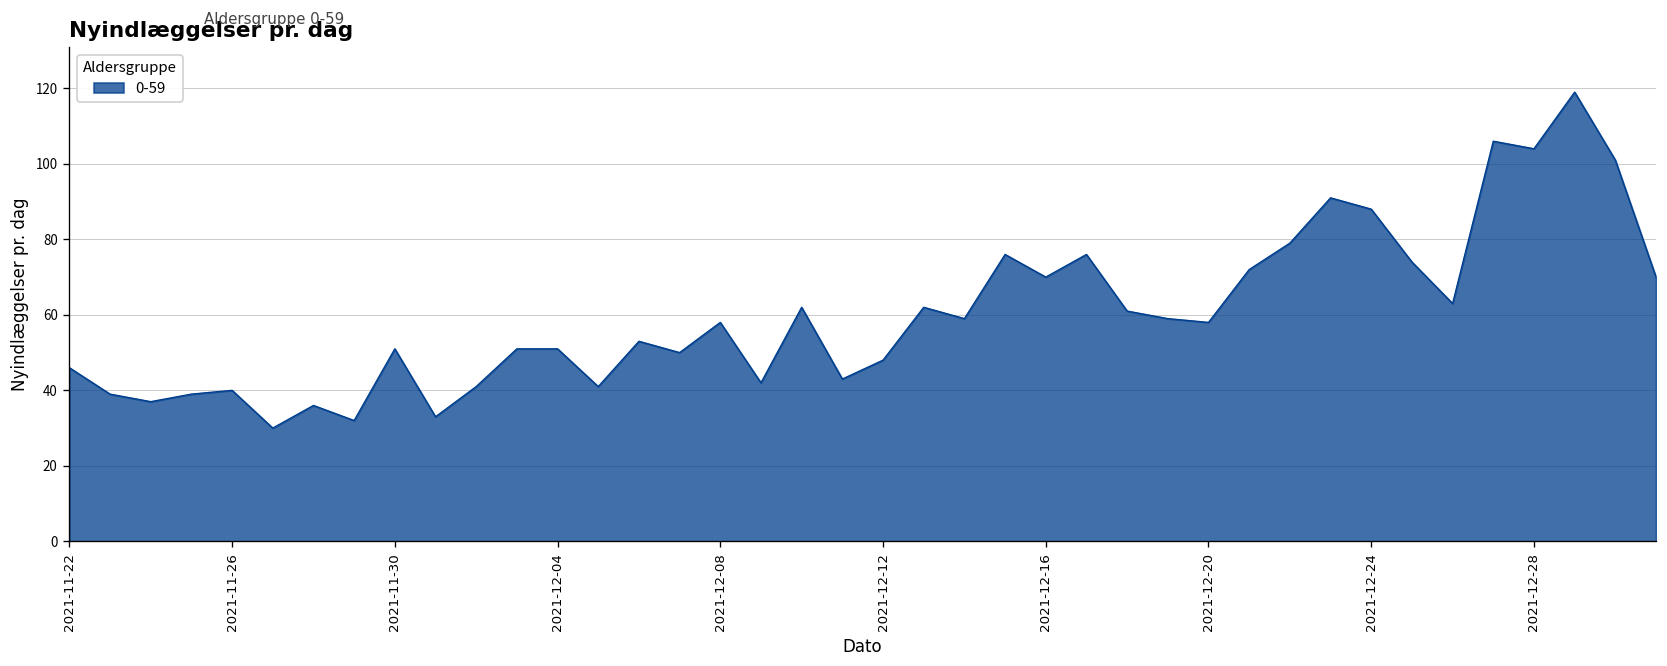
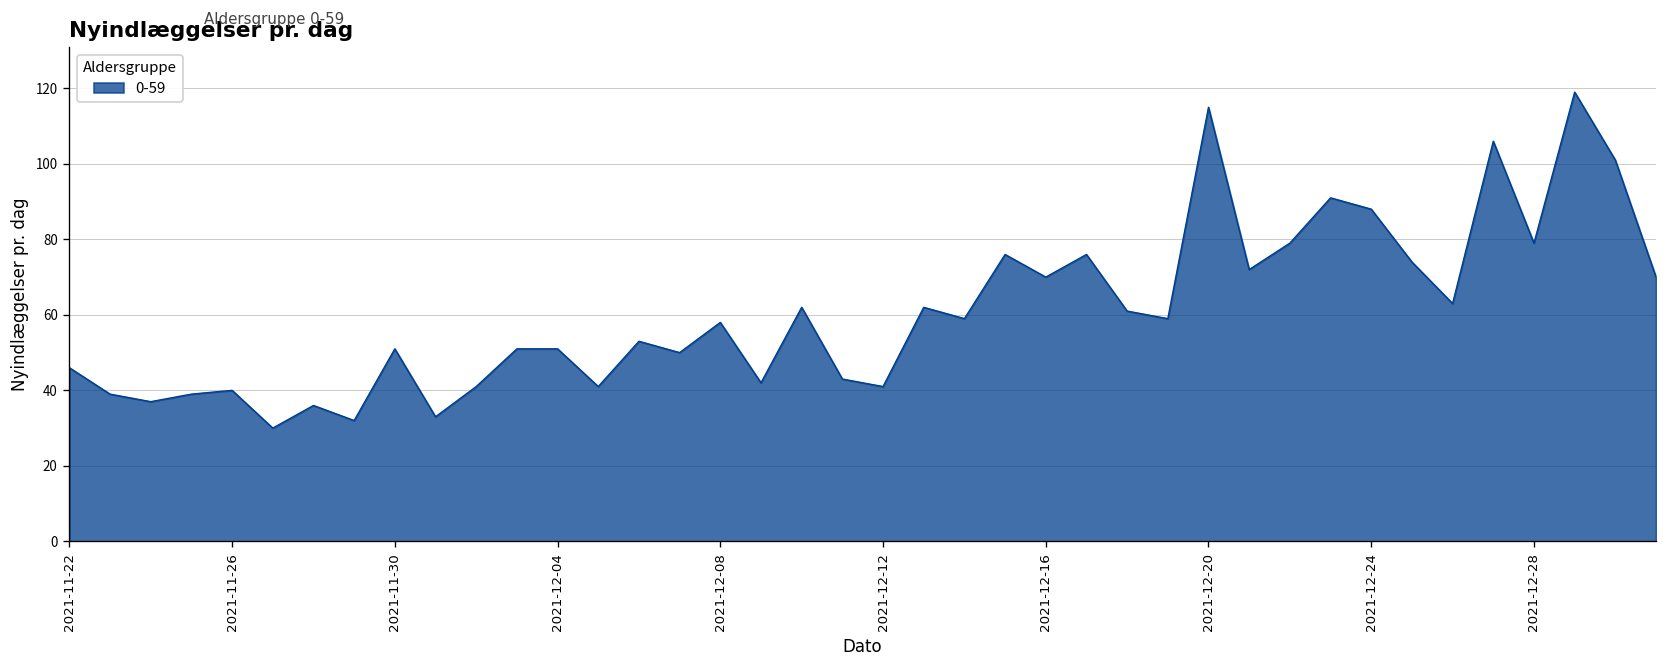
2021-12-12: 48 -> 41
2021-12-20: 58 -> 115
2021-12-28: 104 -> 79
